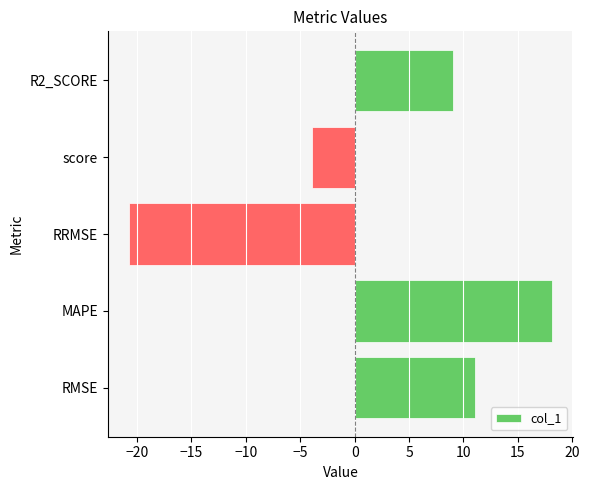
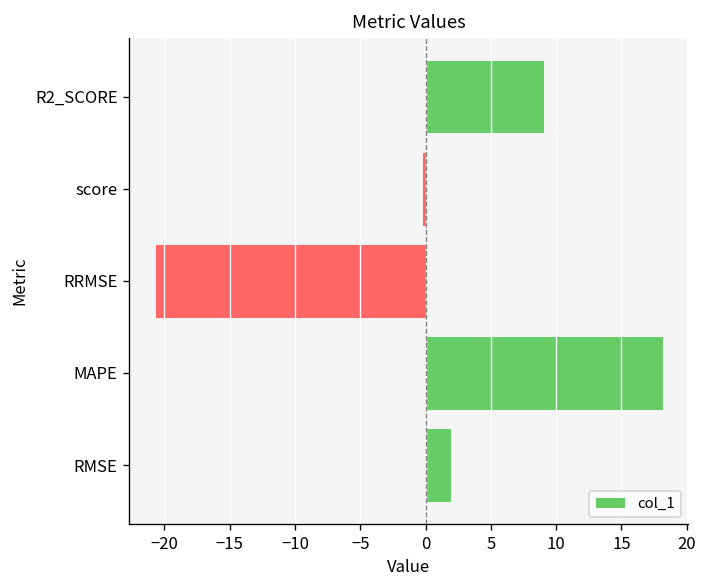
score: -4.0 -> -0.2
RMSE: 11.0 -> 1.9
